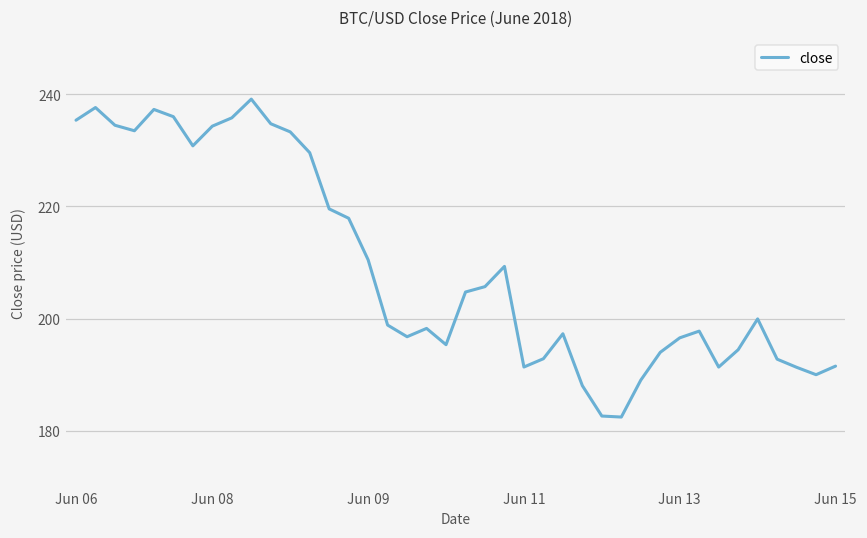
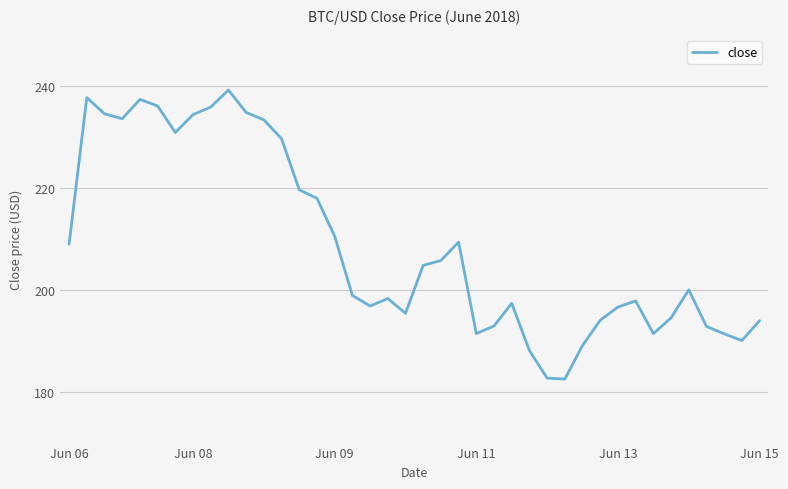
Jun 06: 235 -> 209
Jun 15: 192 -> 194
